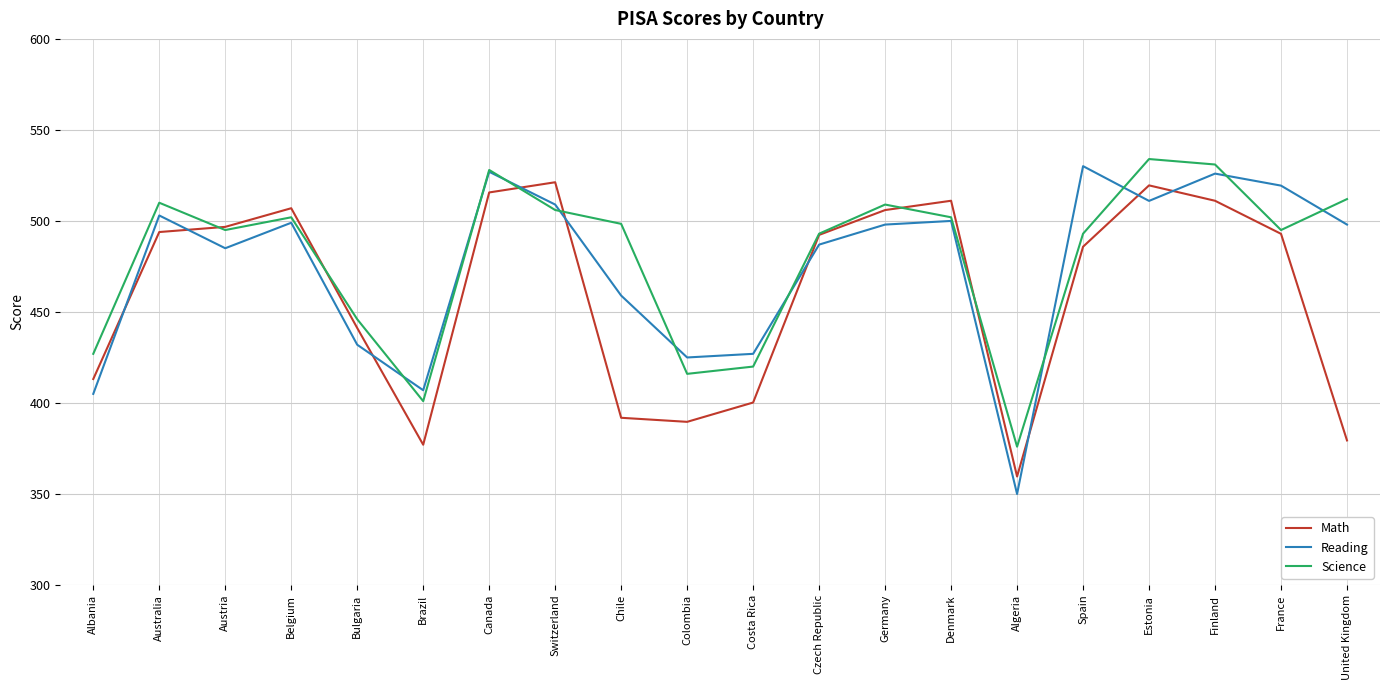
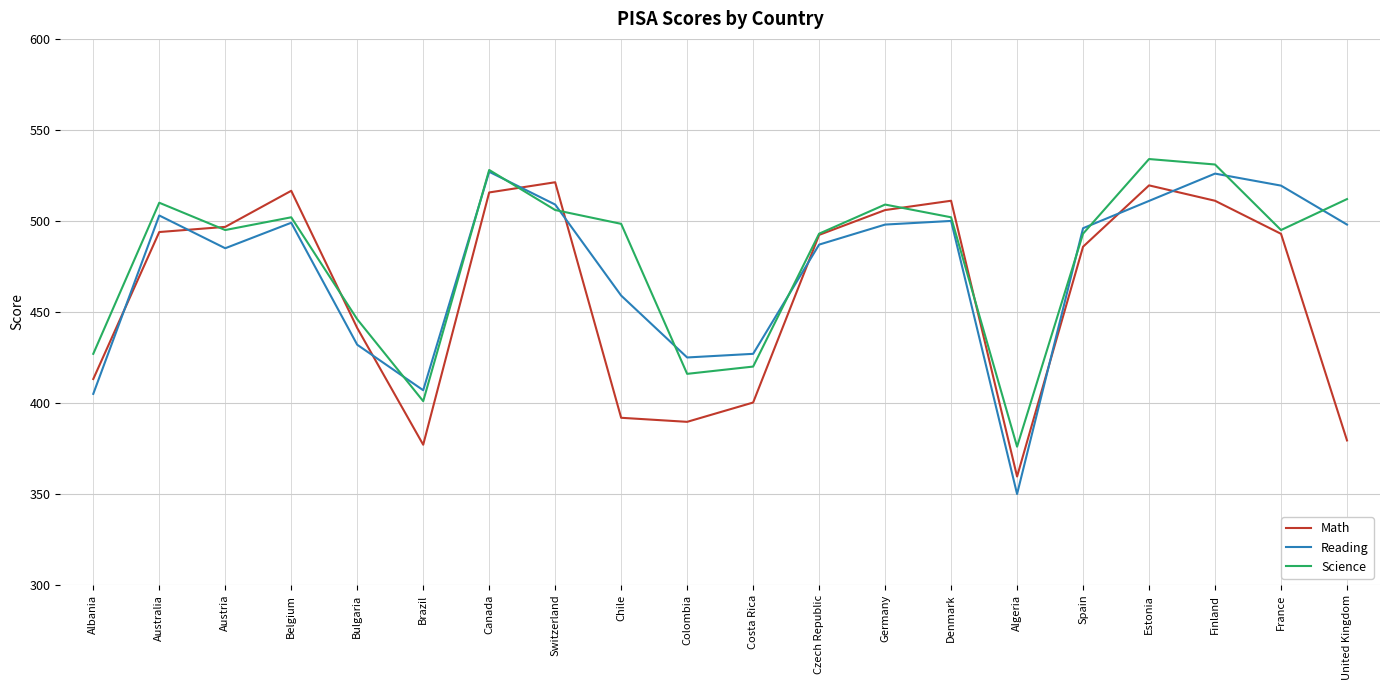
Math, Belgium: 507 -> 517
Reading, Spain: 530 -> 496
